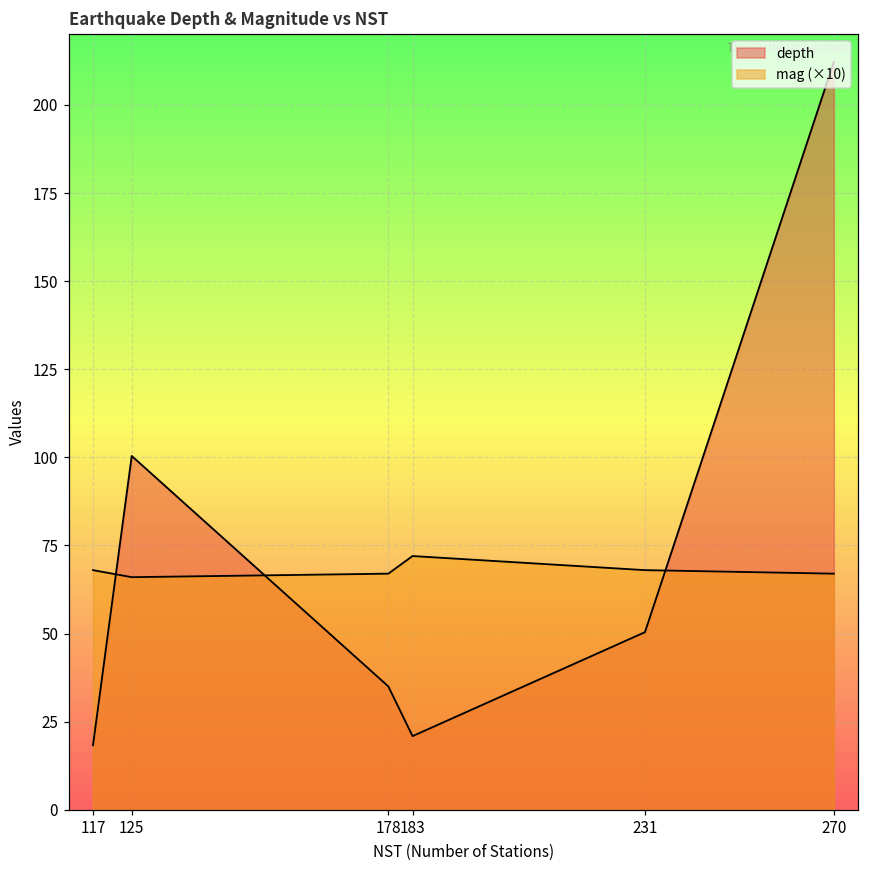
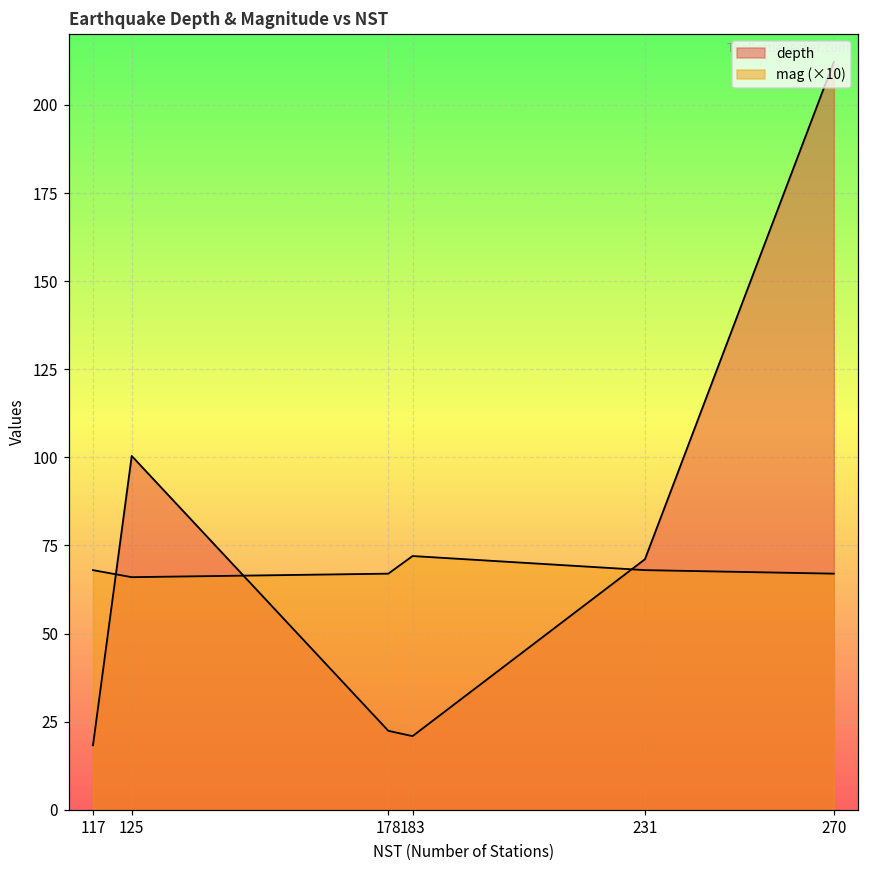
depth, 178: 35 -> 22
depth, 231: 50 -> 71
